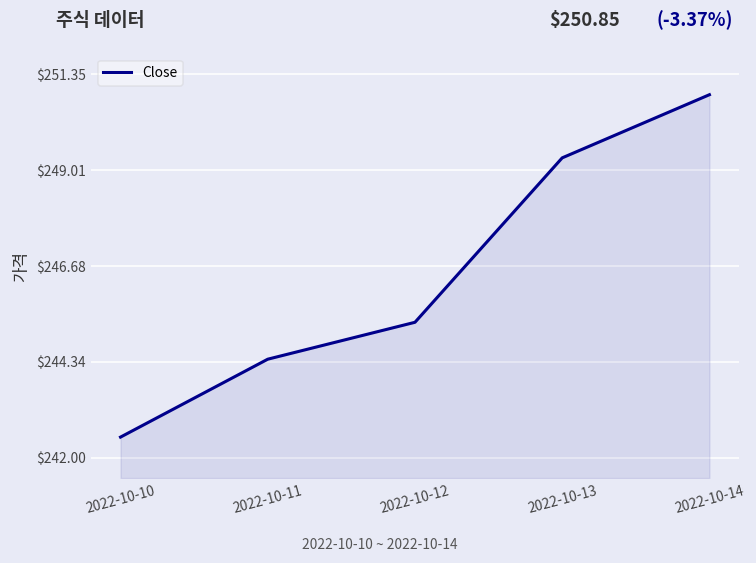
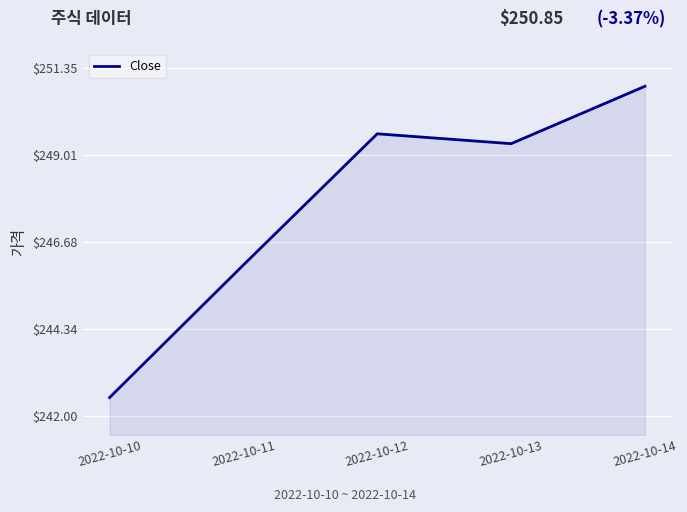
2022-10-11: $244.4 -> $246.1
2022-10-12: $245.3 -> $249.6
